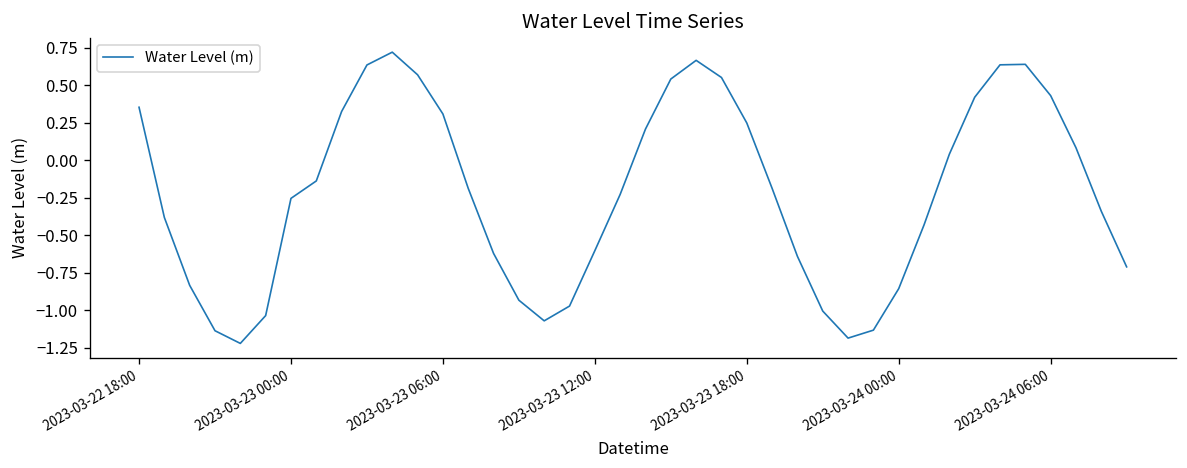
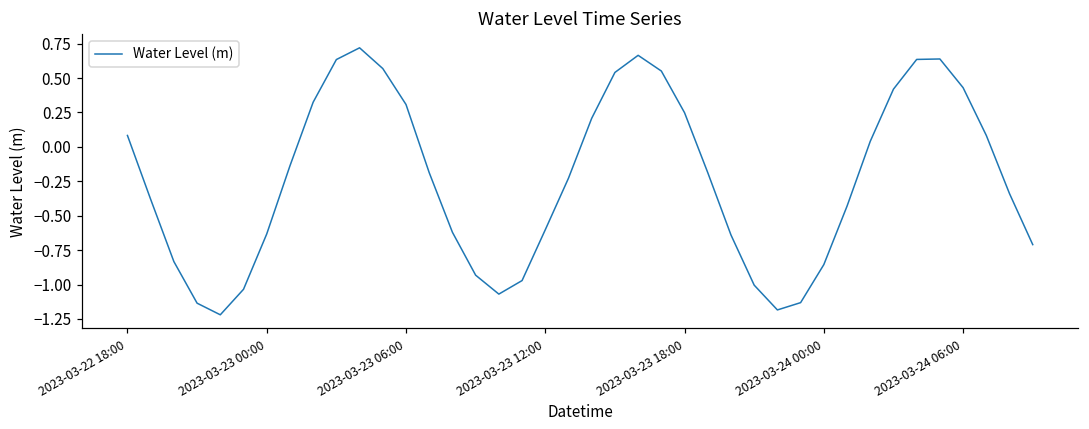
2023-03-22 18:00: 0.35 -> 0.08
2023-03-23 00:00: -0.25 -> -0.63
